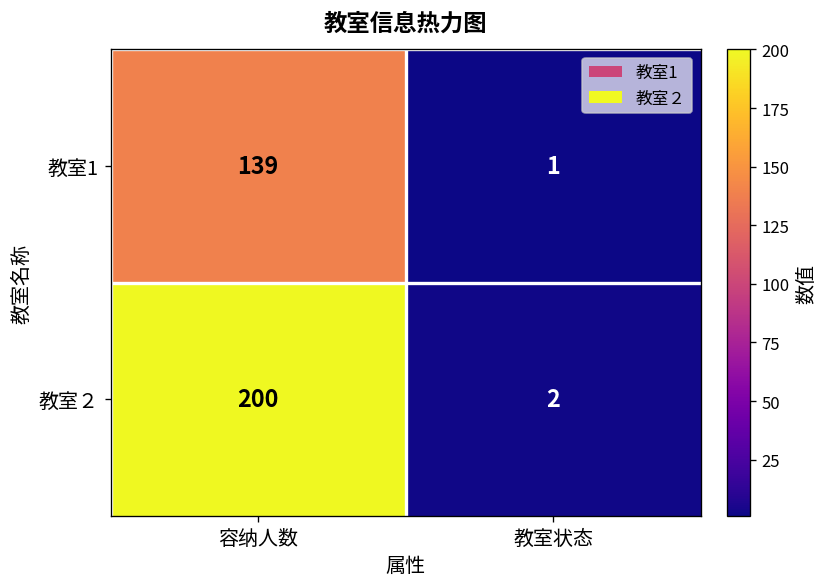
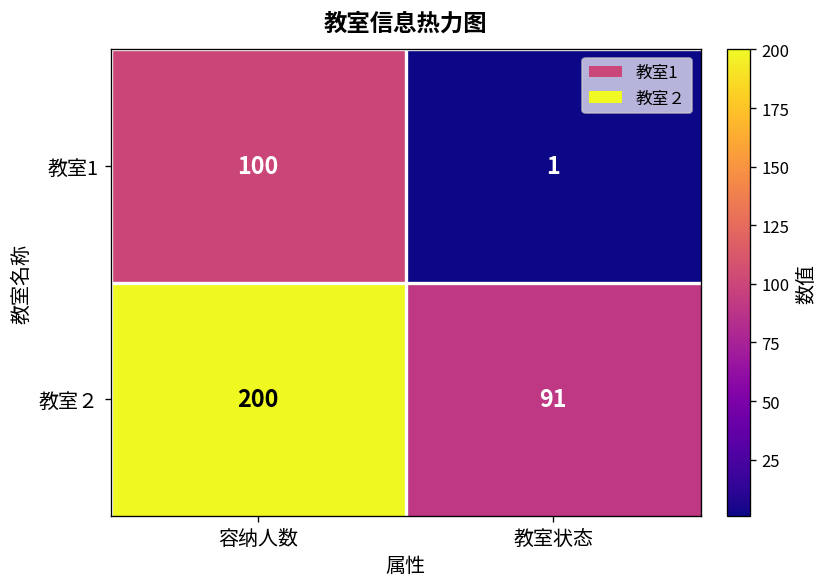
教室1, 容纳人数: 139 -> 100
教室２, 教室状态: 2 -> 91
